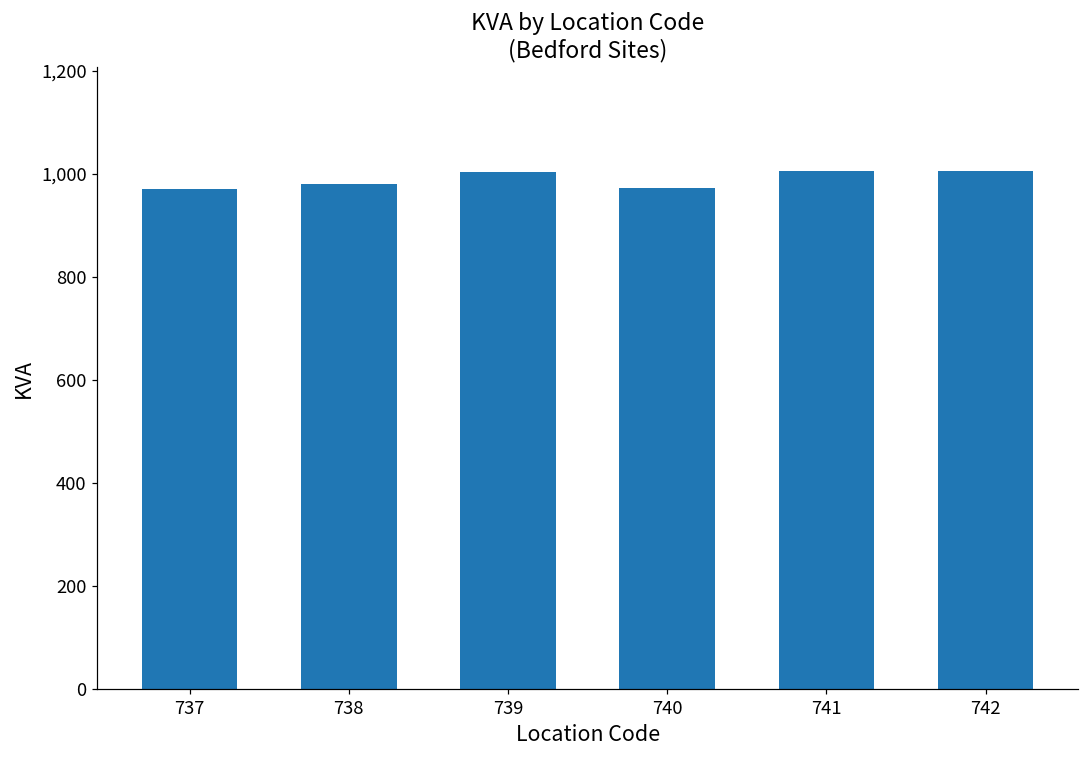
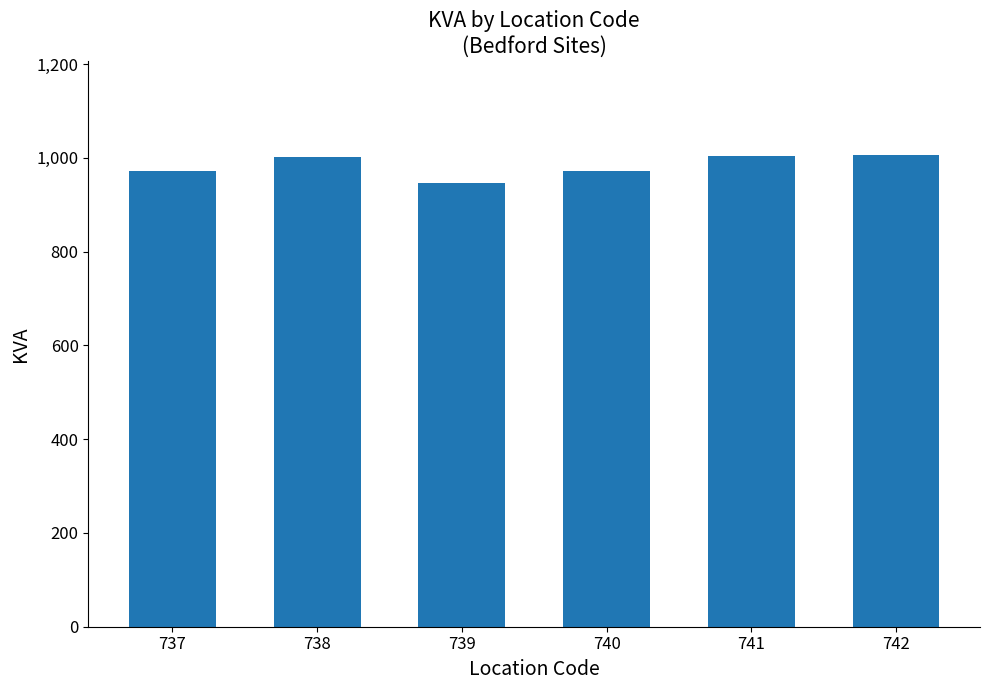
738: 980 -> 1,000
739: 1,000 -> 950
